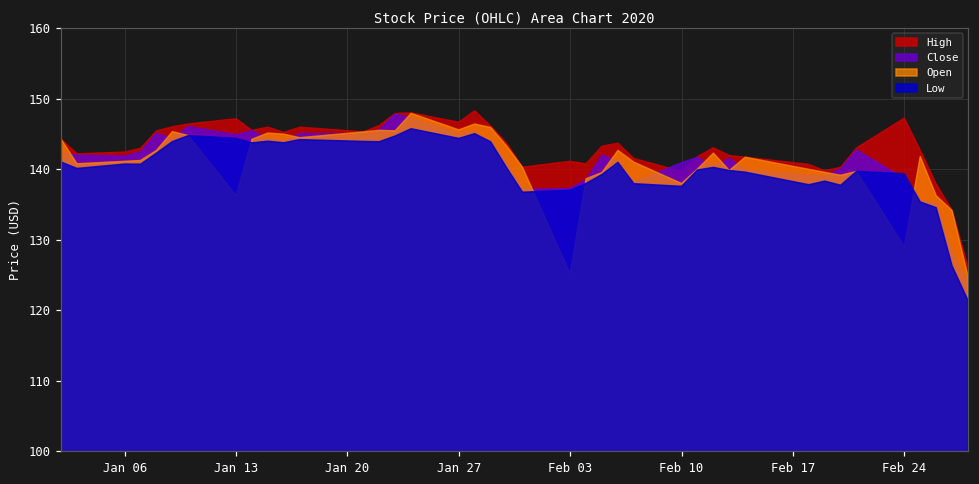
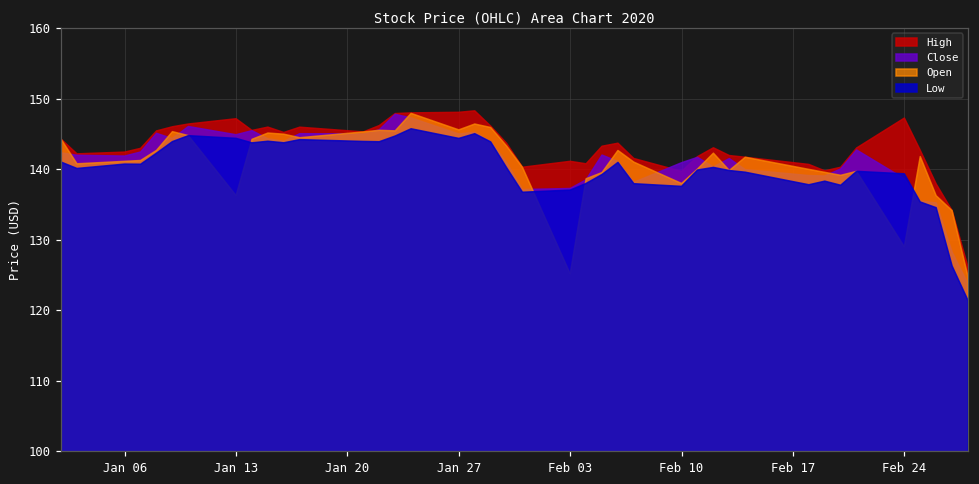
High, Jan 27: 147 -> 148
